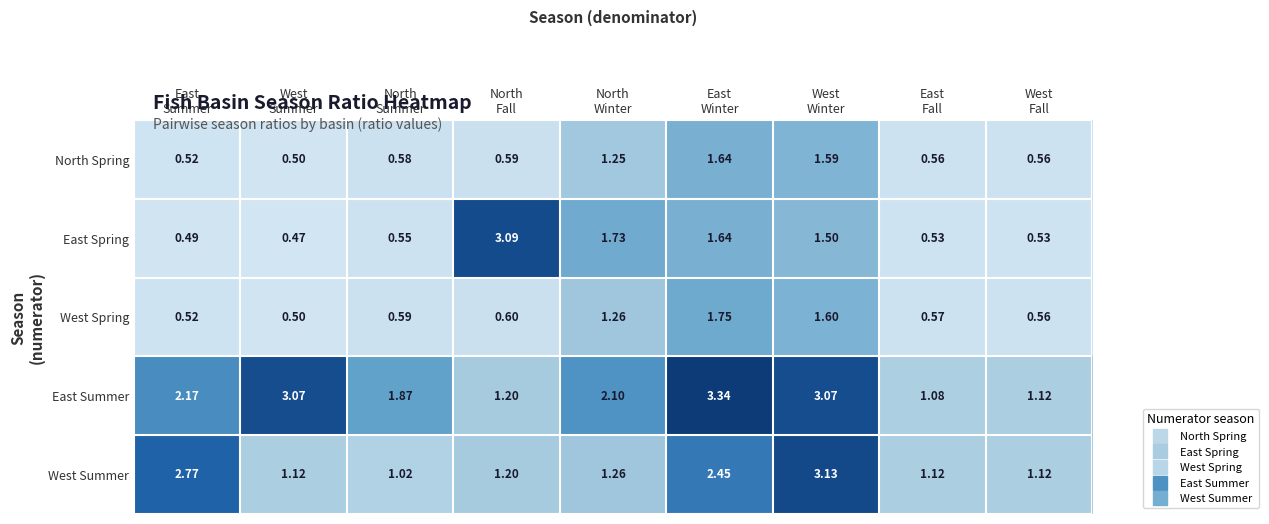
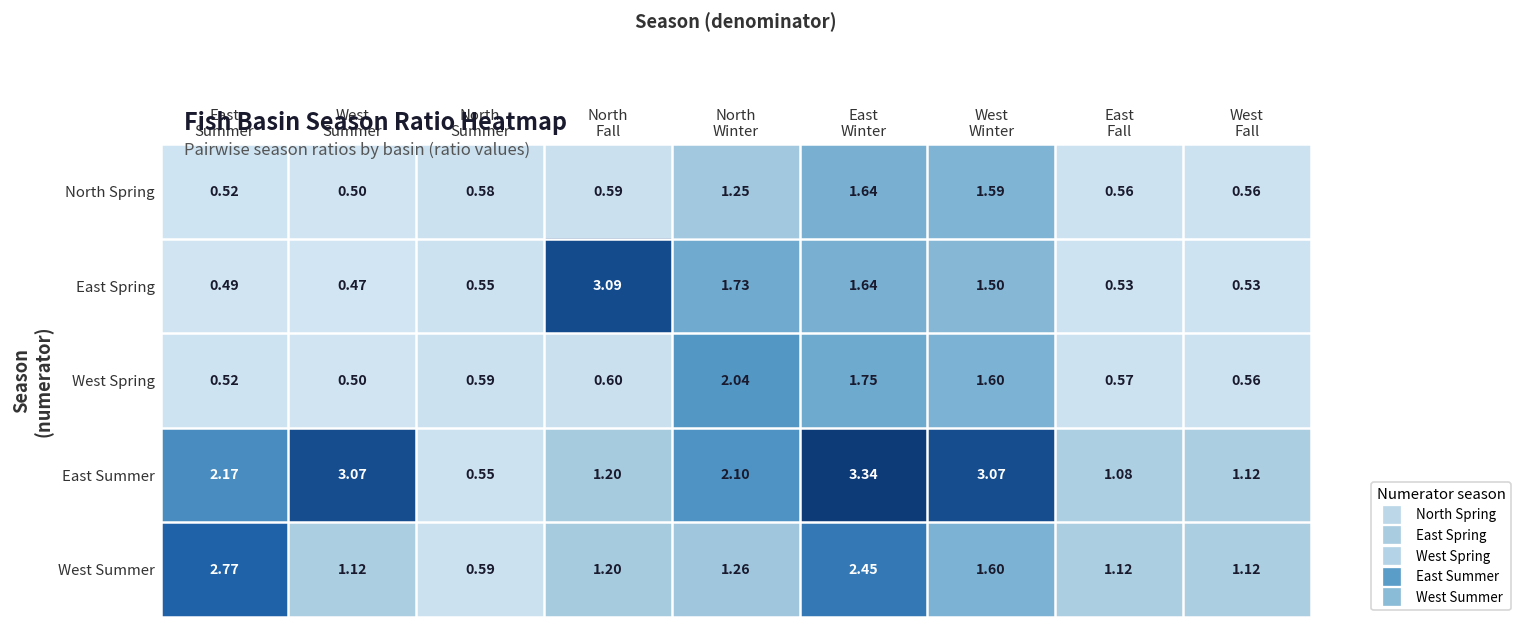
West Spring, North Winter: 1.26 -> 2.04
East Summer, North Summer: 1.87 -> 0.55
West Summer, North Summer: 1.02 -> 0.59
West Summer, West Winter: 3.13 -> 1.60
